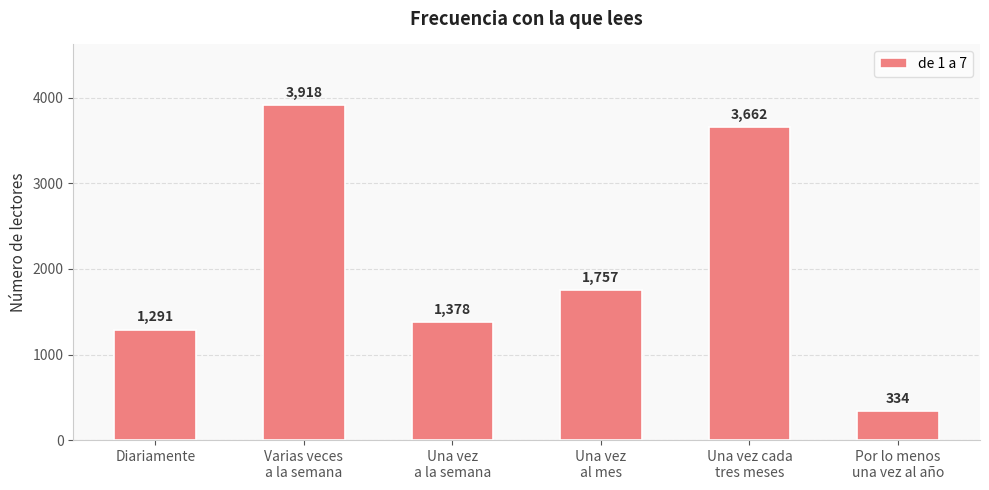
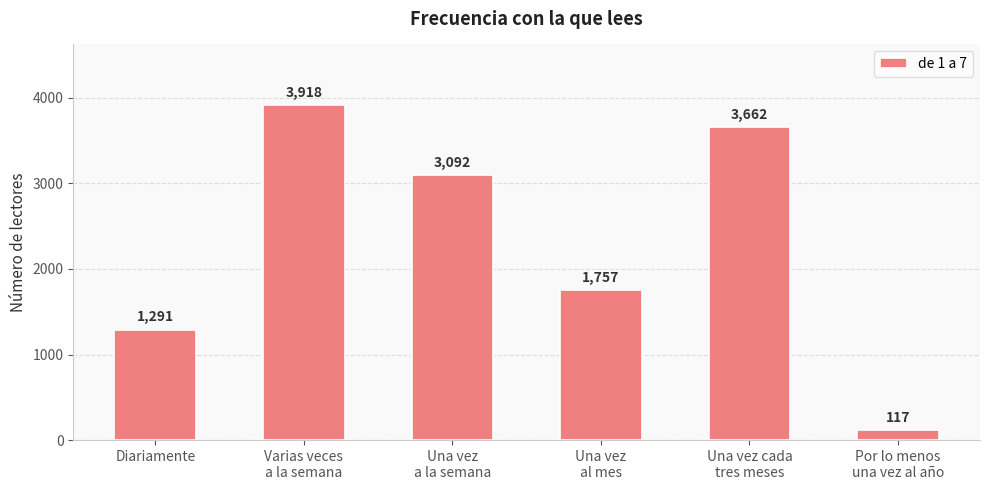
Una vez a la semana: 1,378 -> 3,092
Por lo menos una vez al año: 334 -> 117
